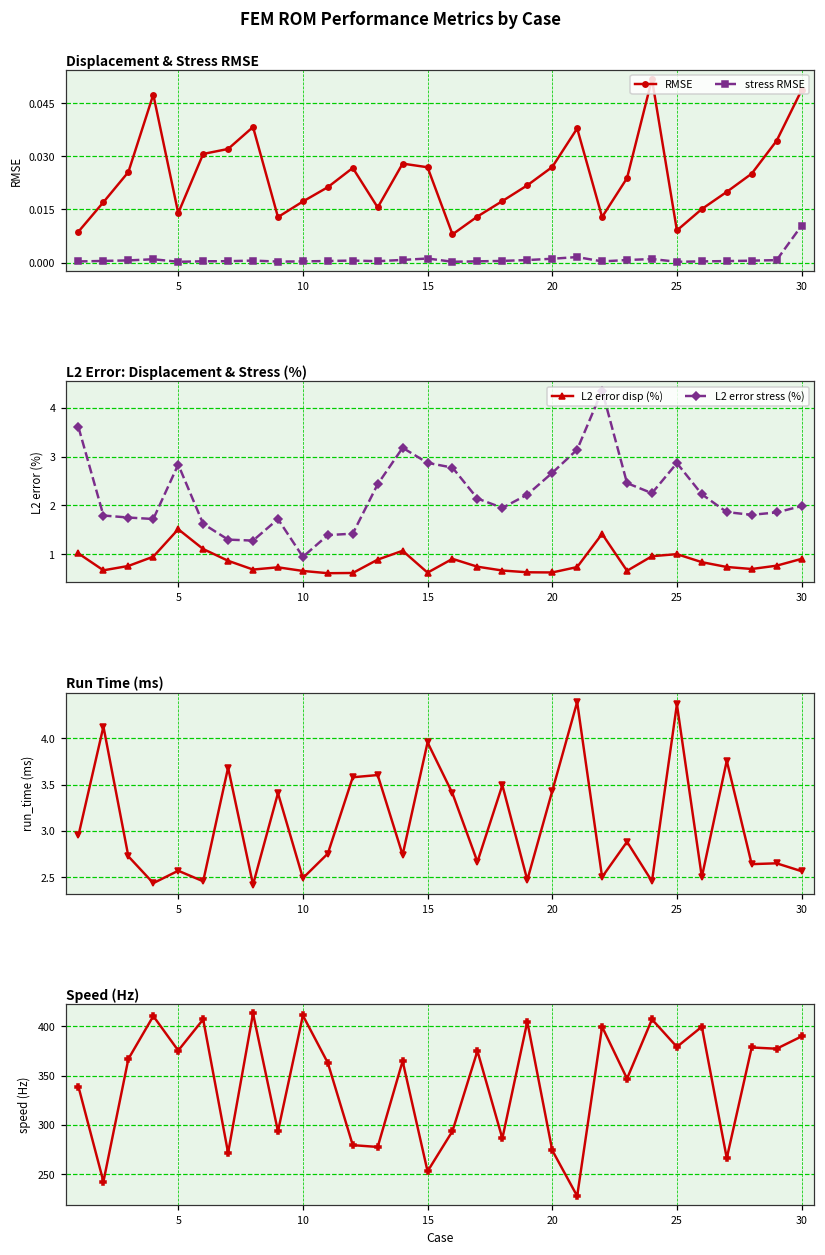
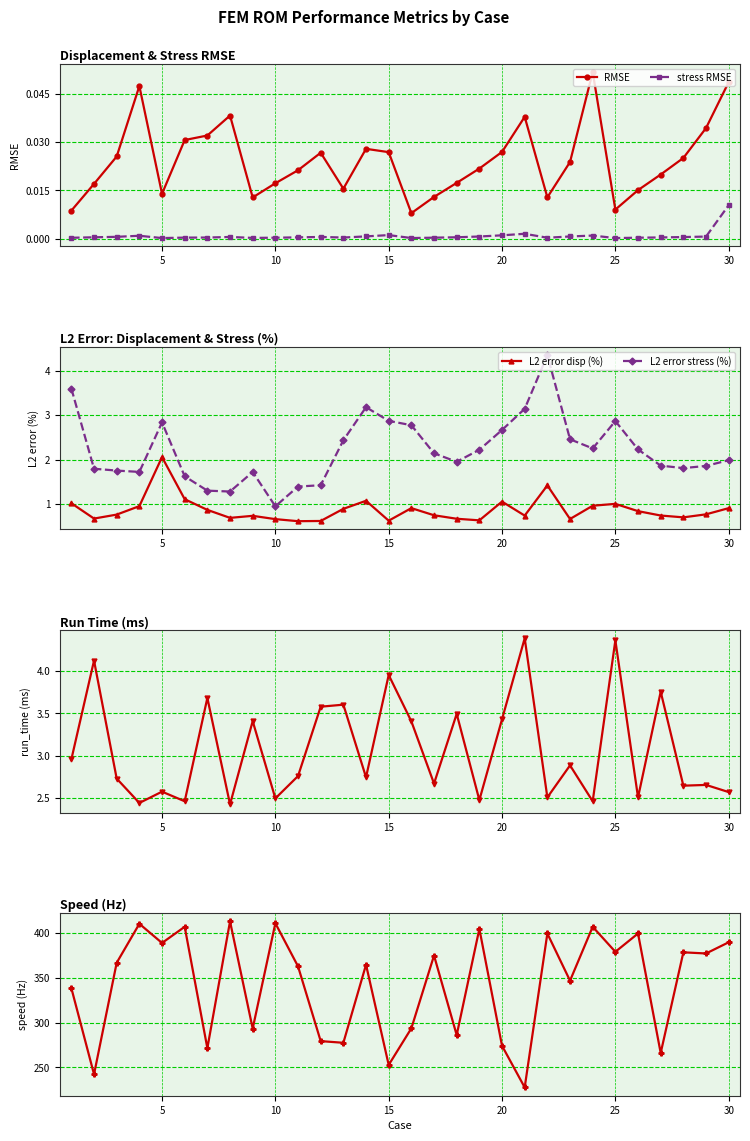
L2 Error: Displacement & Stress (%), L2 error disp (%), 5: 1.5 -> 2.1
L2 Error: Displacement & Stress (%), L2 error disp (%), 20: 0.6 -> 1.1
Speed (Hz), 5: 380 -> 390
